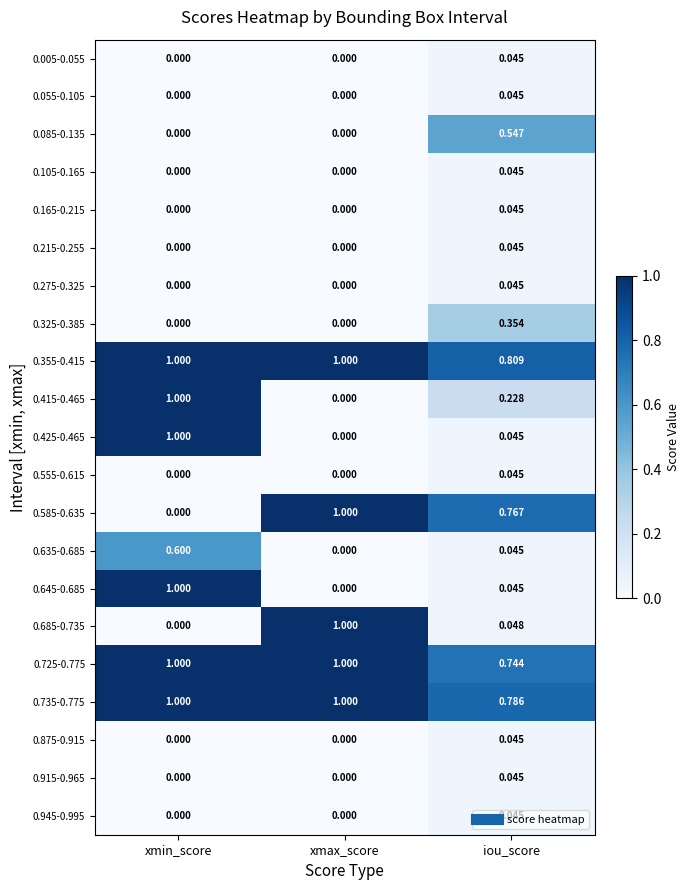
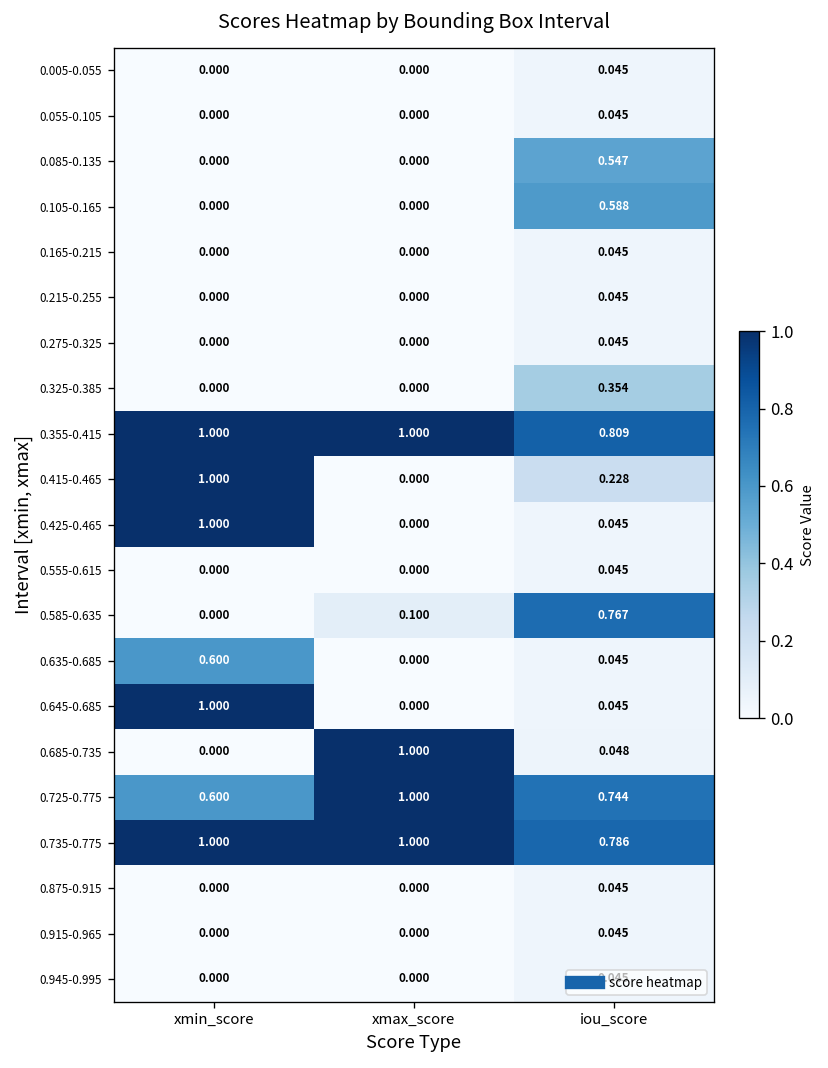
0.105-0.165, iou_score: 0.045 -> 0.588
0.585-0.635, xmax_score: 1.000 -> 0.100
0.725-0.775, xmin_score: 1.000 -> 0.600
